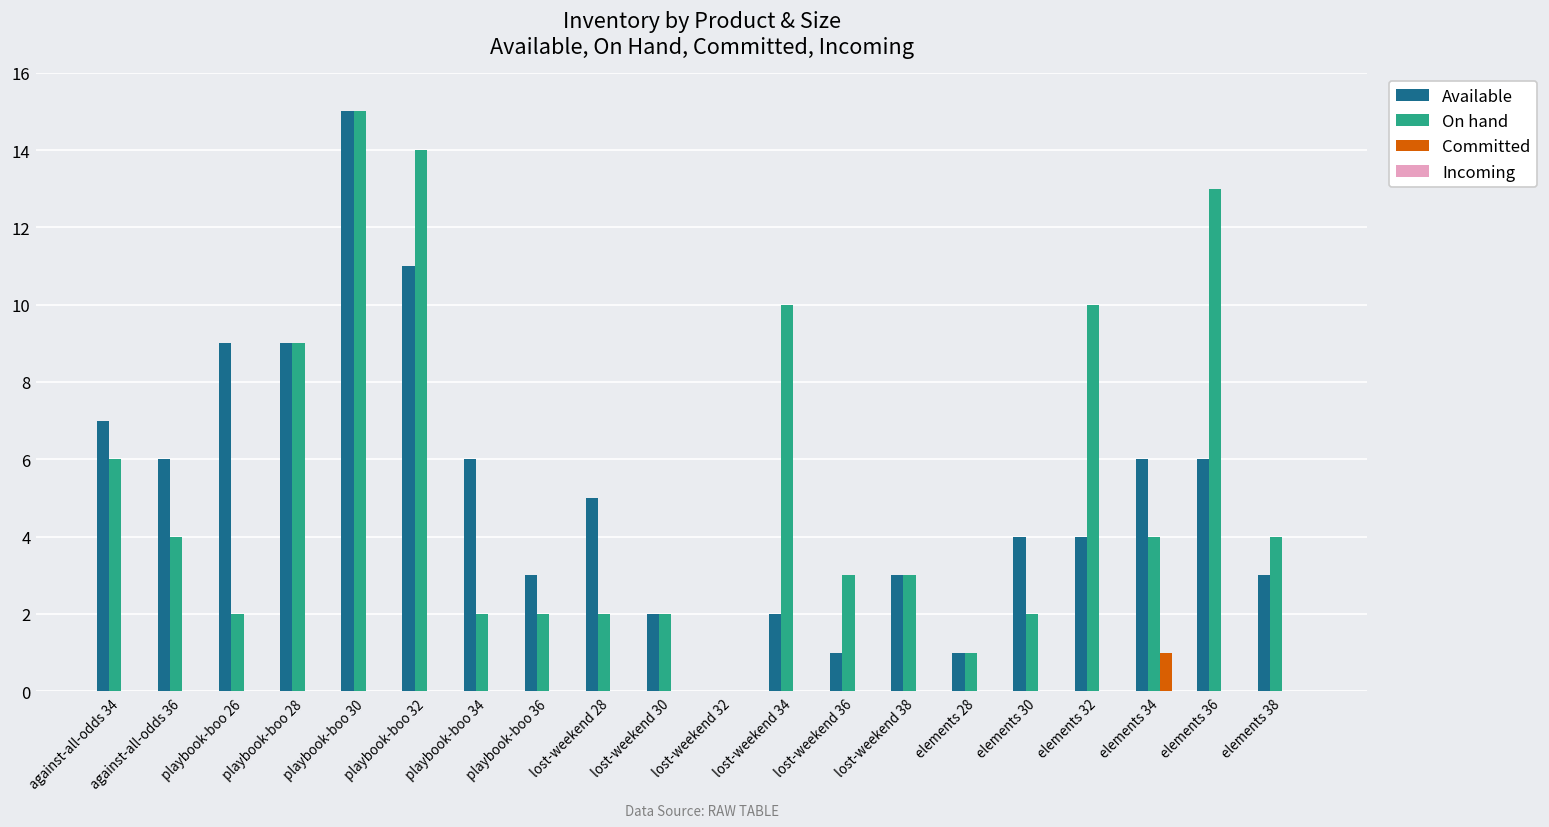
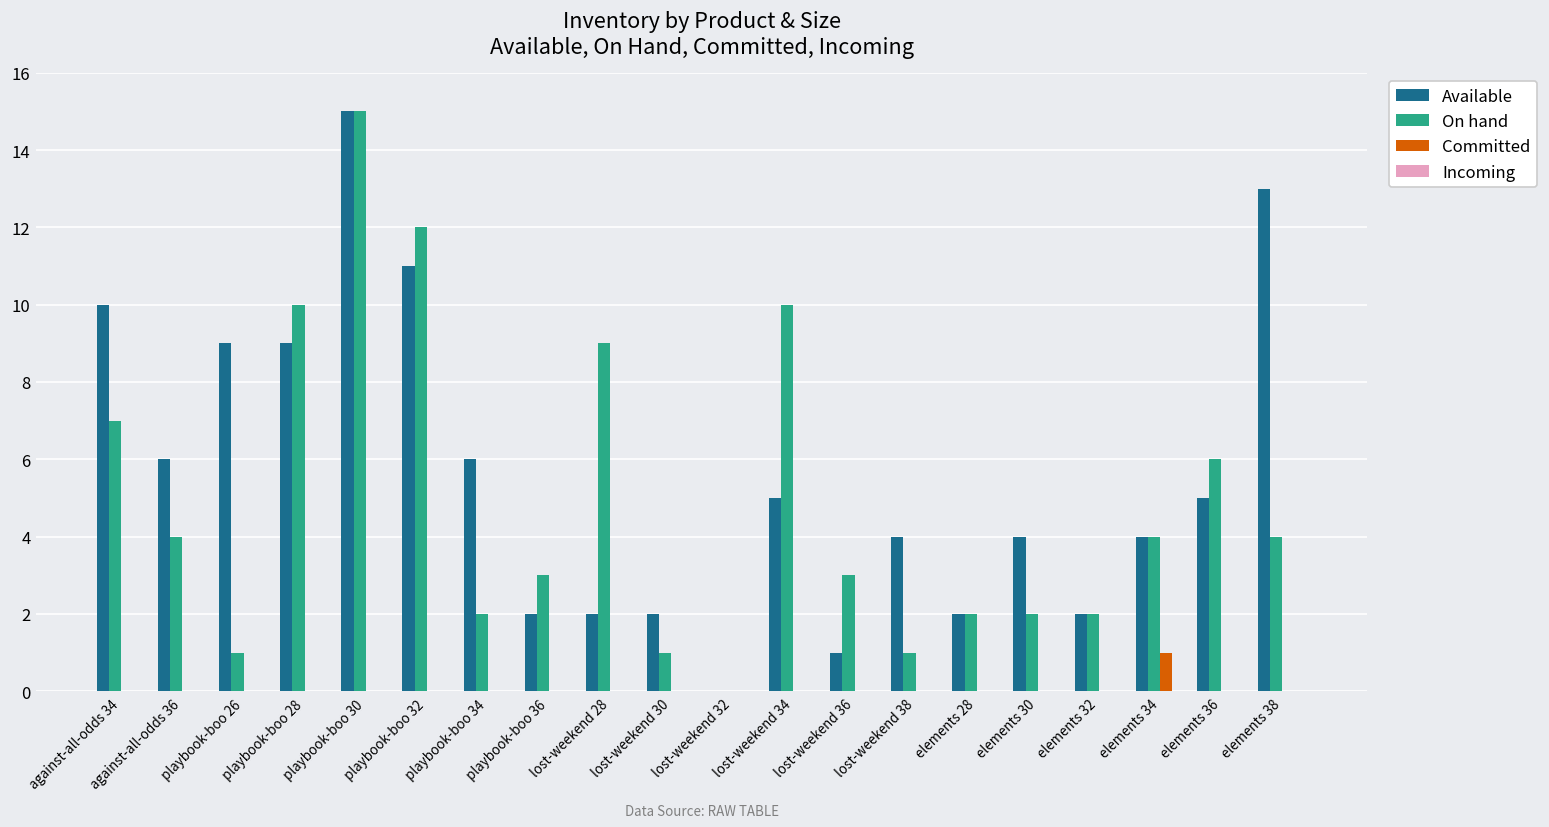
Available, against-all-odds 34: 7 -> 10
On hand, against-all-odds 34: 6 -> 7
On hand, playbook-boo 26: 2 -> 1
On hand, playbook-boo 28: 9 -> 10
On hand, playbook-boo 32: 14 -> 12
Available, playbook-boo 36: 3 -> 2
On hand, playbook-boo 36: 2 -> 3
Available, lost-weekend 28: 5 -> 2
On hand, lost-weekend 28: 2 -> 9
On hand, lost-weekend 30: 2 -> 1
Available, lost-weekend 34: 2 -> 5
Available, lost-weekend 38: 3 -> 4
On hand, lost-weekend 38: 3 -> 1
Available, elements 28: 1 -> 2
On hand, elements 28: 1 -> 2
Available, elements 32: 4 -> 2
On hand, elements 32: 10 -> 2
Available, elements 34: 6 -> 4
Available, elements 36: 6 -> 5
On hand, elements 36: 13 -> 6
Available, elements 38: 3 -> 13
